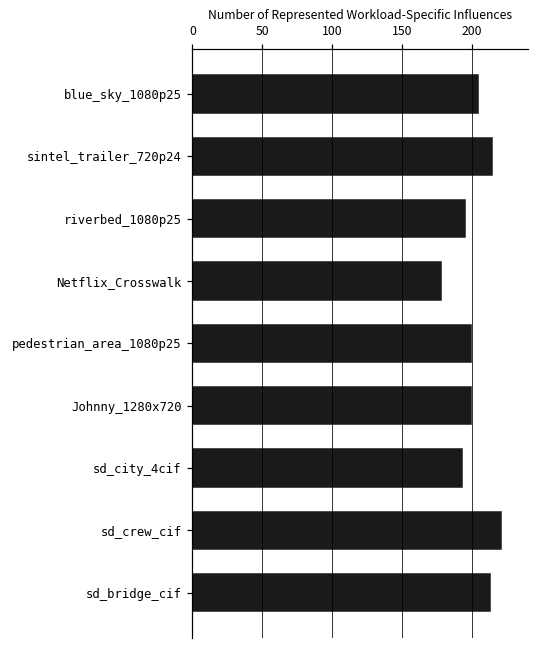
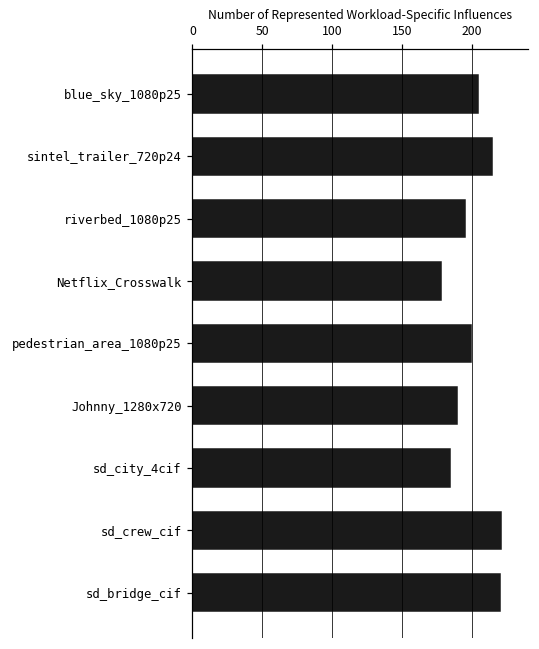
Johnny_1280x720: 199 -> 189
sd_city_4cif: 193 -> 184
sd_bridge_cif: 213 -> 220
